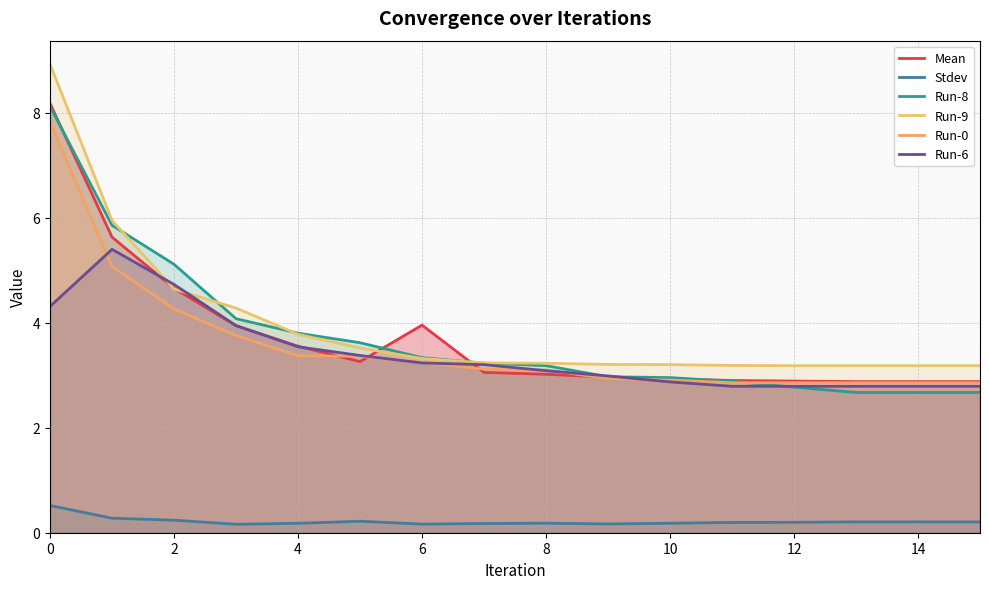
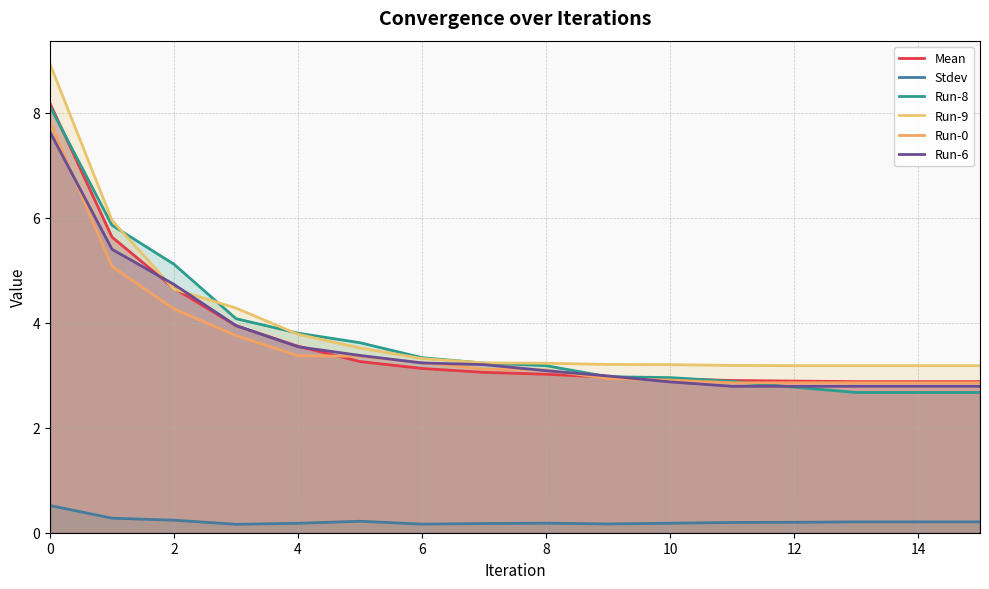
Run-6, 0: 4.3 -> 7.6
Mean, 6: 4.0 -> 3.1
